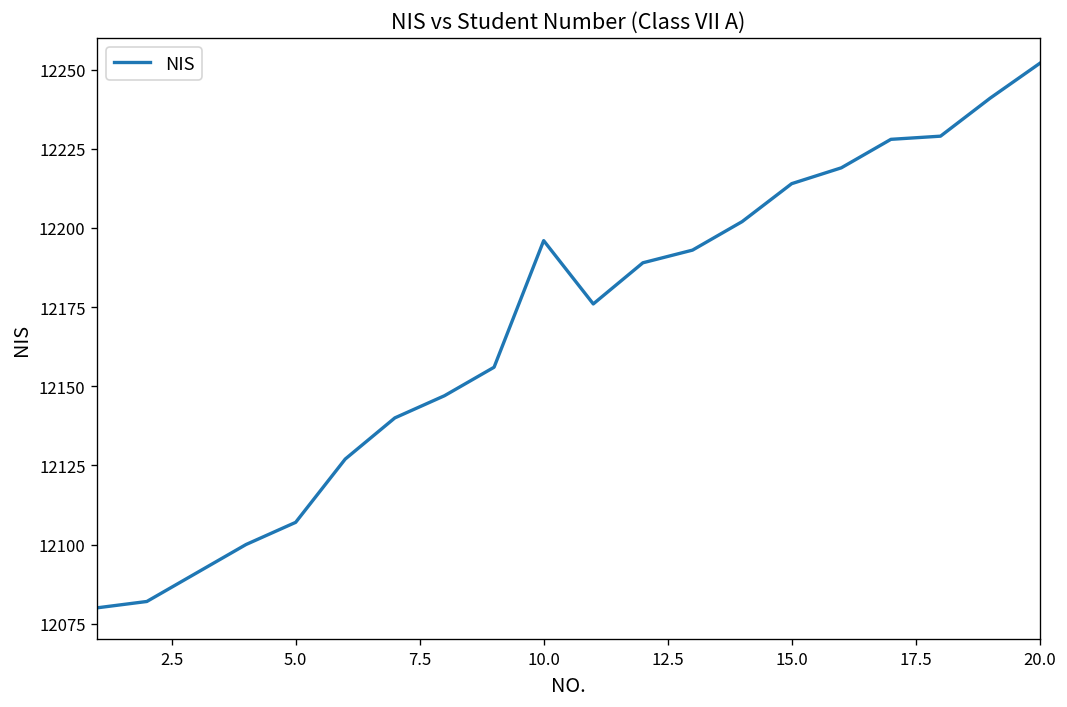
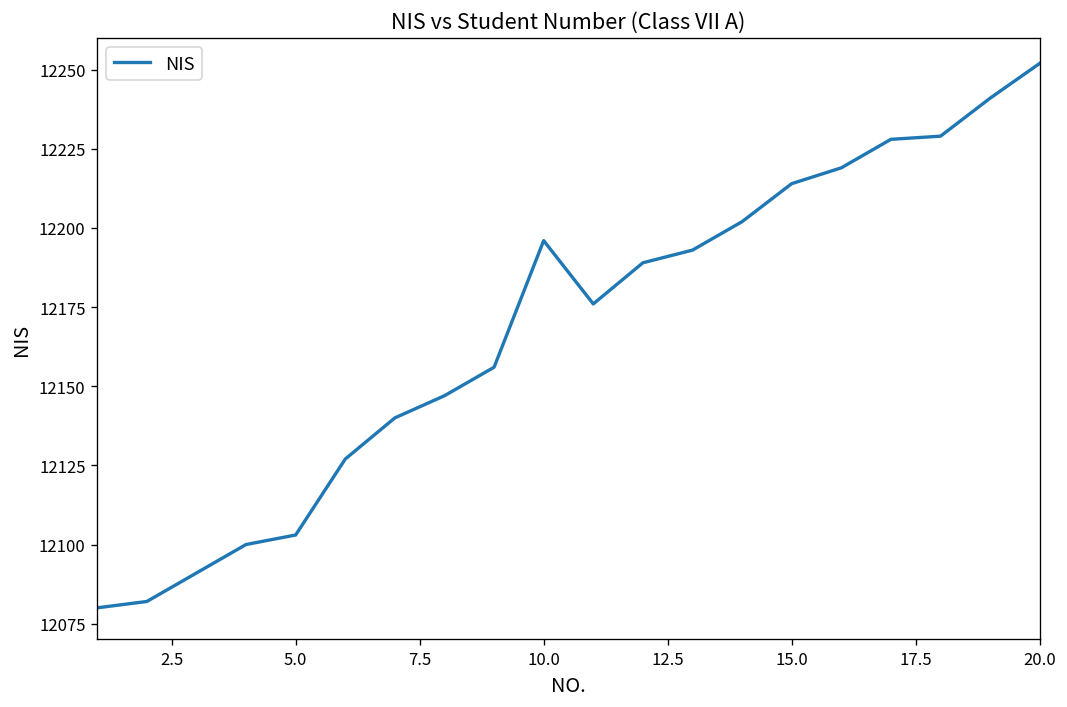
5.0: 12107 -> 12103
